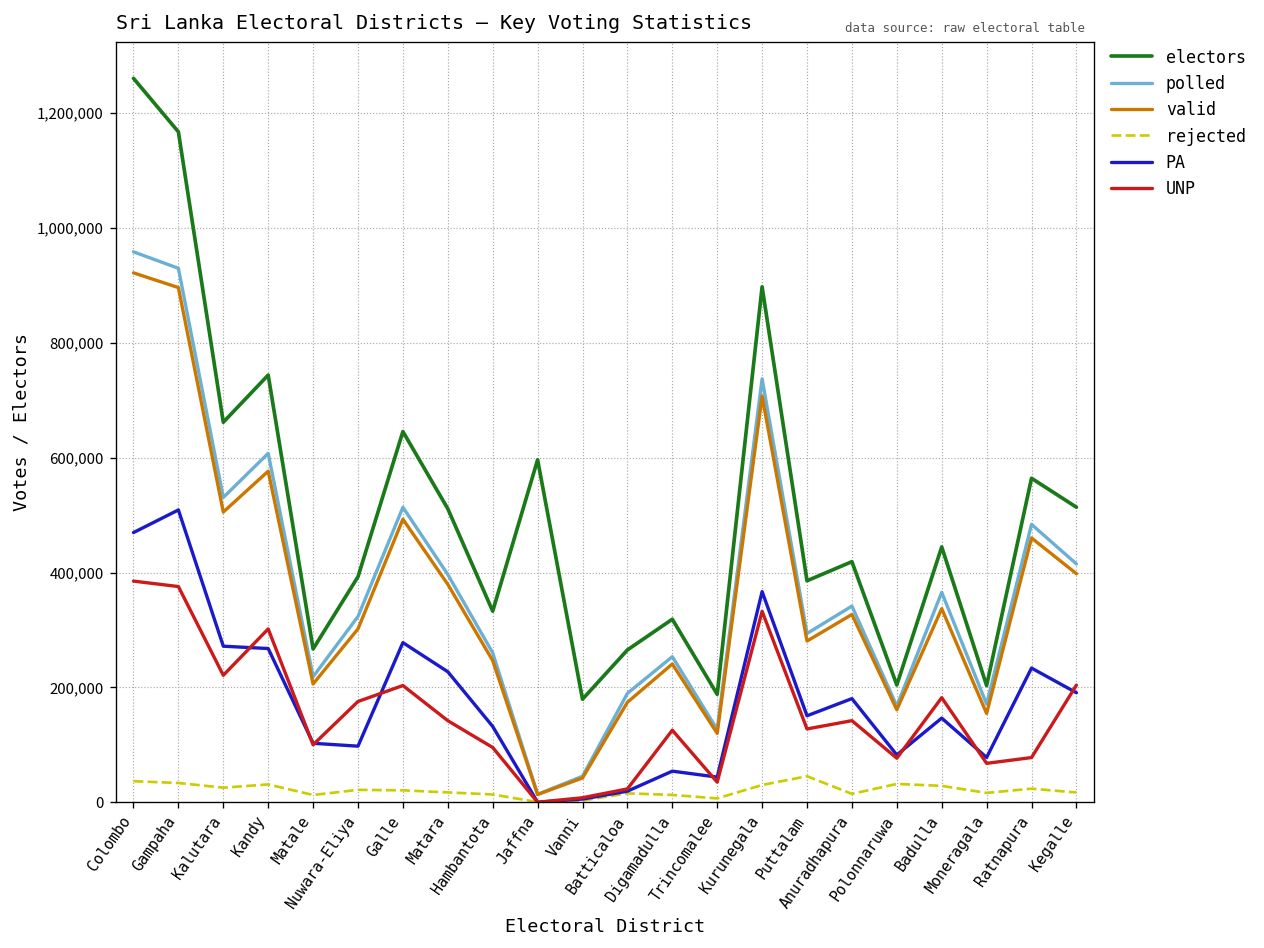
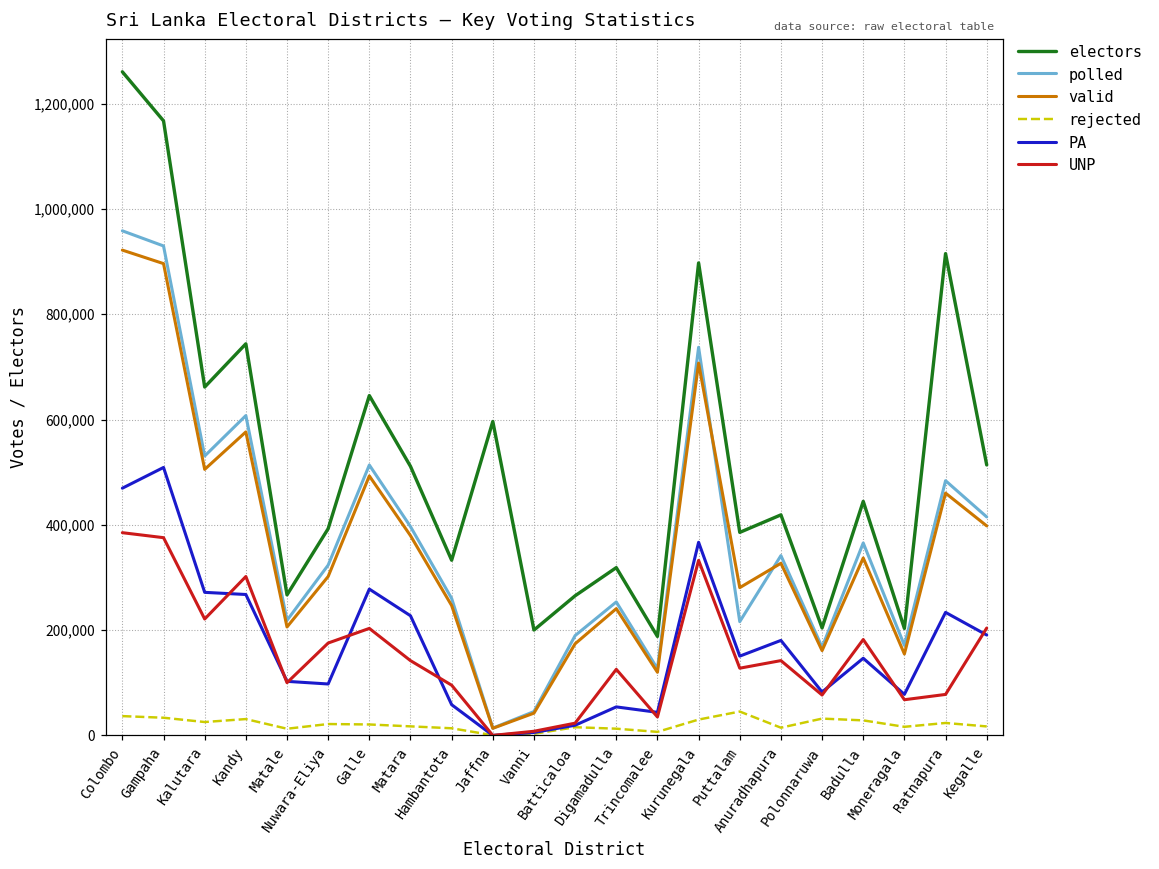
PA, Hambantota: 130,000 -> 60,000
electors, Vanni: 180,000 -> 200,000
polled, Puttalam: 290,000 -> 220,000
electors, Ratnapura: 560,000 -> 920,000
